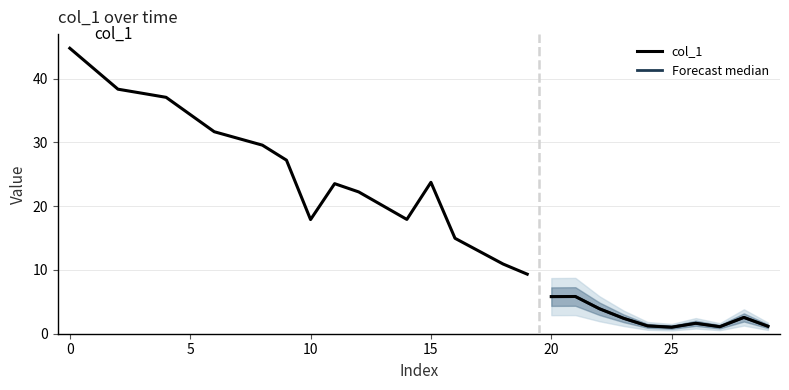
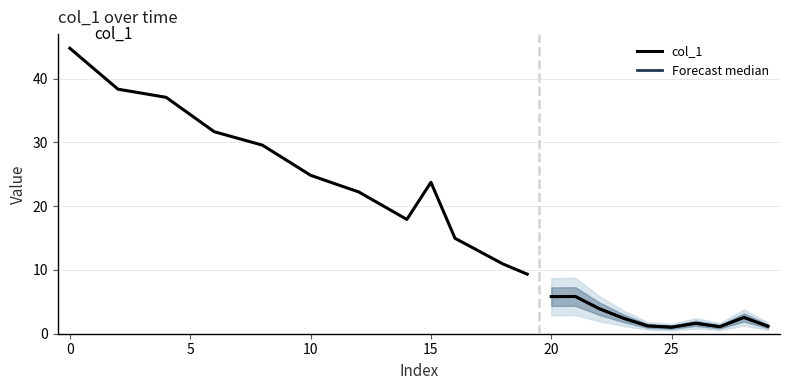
col_1, 10: 18 -> 25
